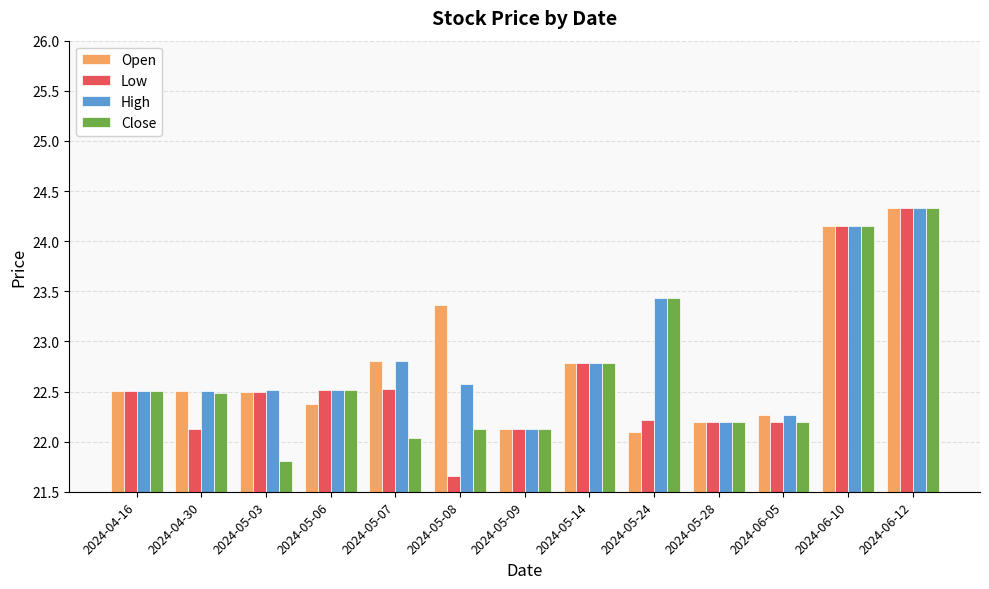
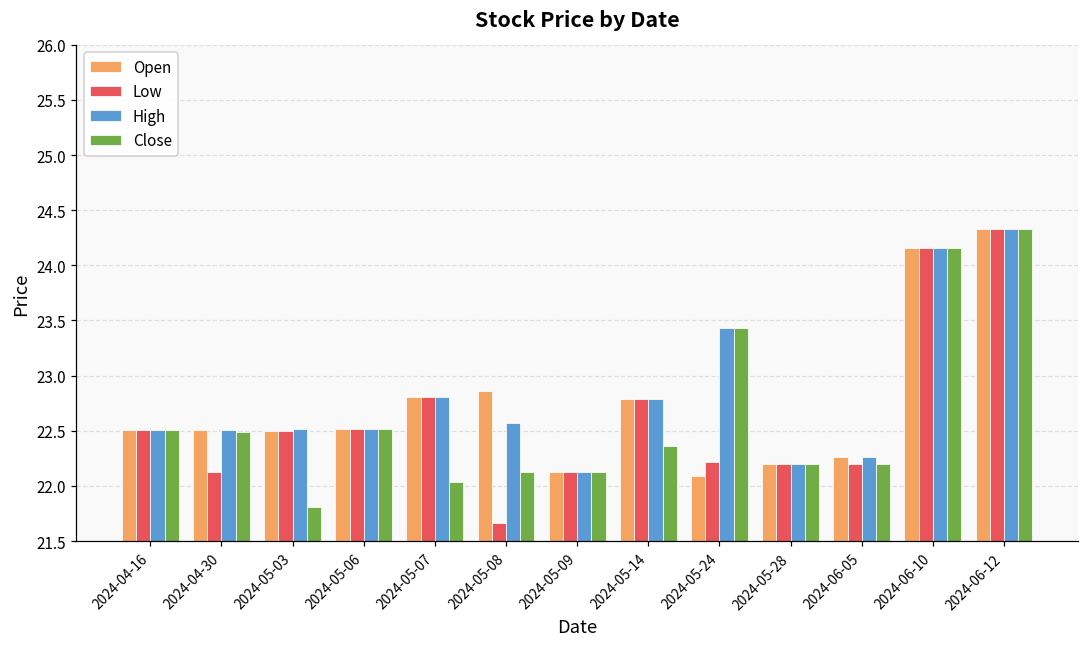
Open, 2024-05-06: 22.38 -> 22.52
Low, 2024-05-07: 22.53 -> 22.80
Open, 2024-05-08: 23.36 -> 22.86
Close, 2024-05-14: 22.79 -> 22.36
